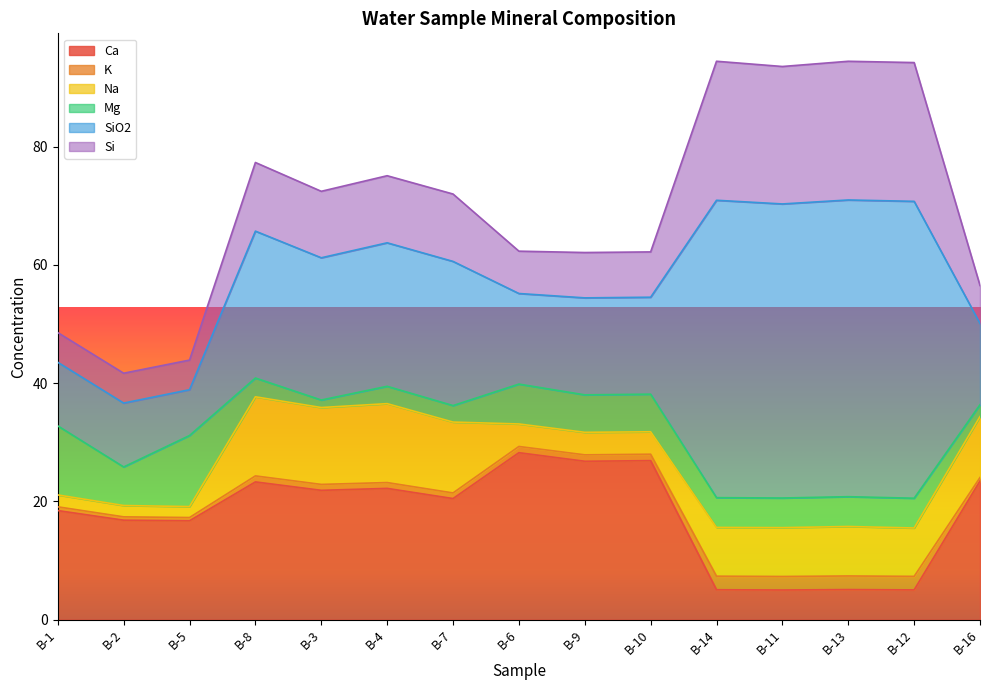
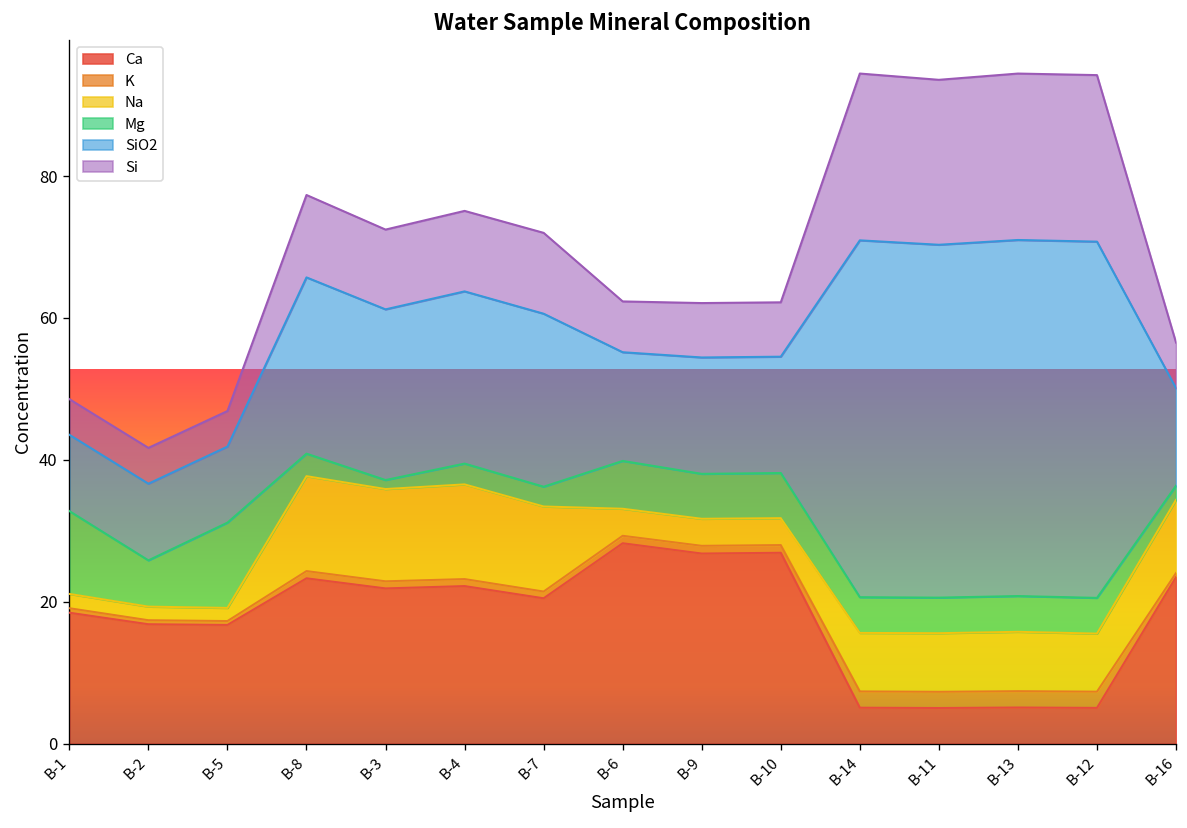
SiO2, B-5: 8 -> 11
